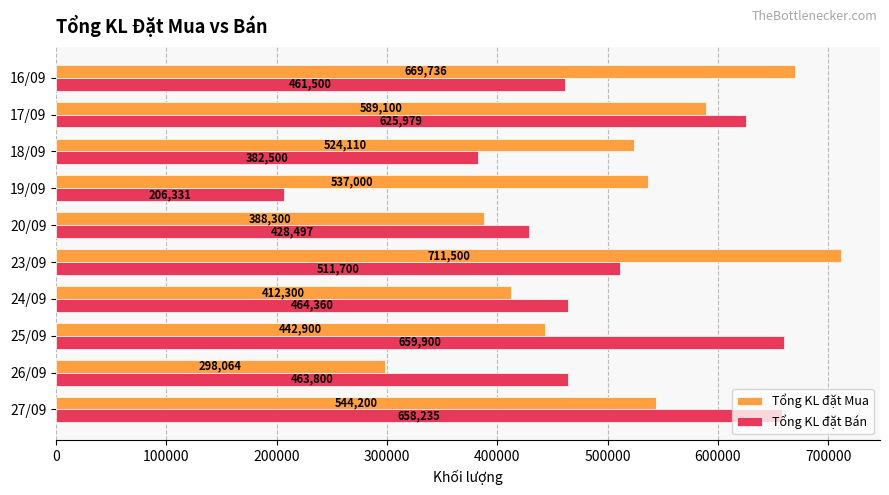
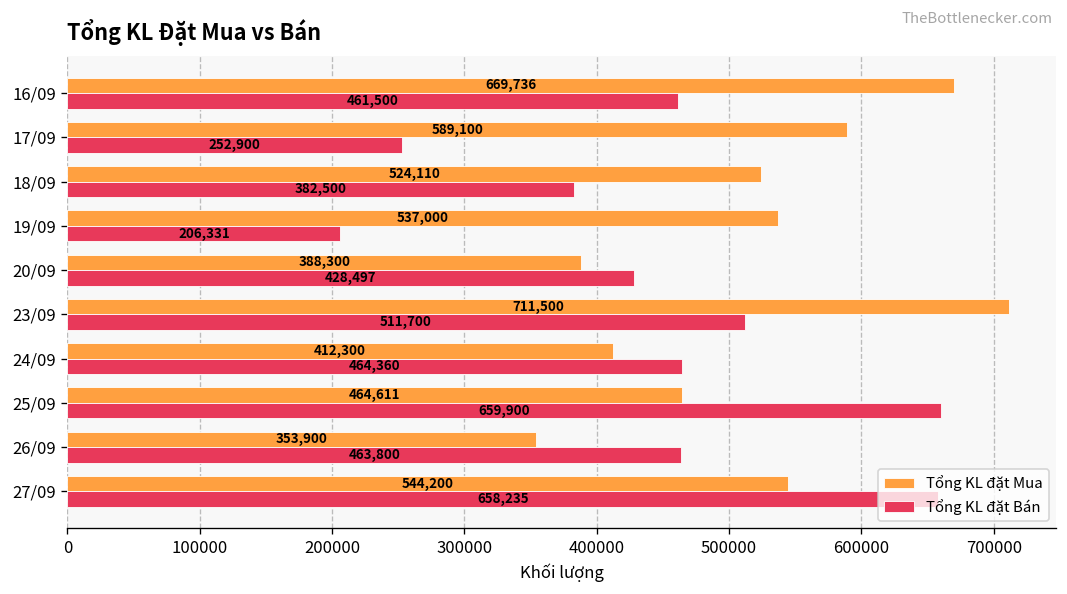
Tổng KL đặt Bán, 17/09: 625,979 -> 252,900
Tổng KL đặt Mua, 25/09: 442,900 -> 464,611
Tổng KL đặt Mua, 26/09: 298,064 -> 353,900
